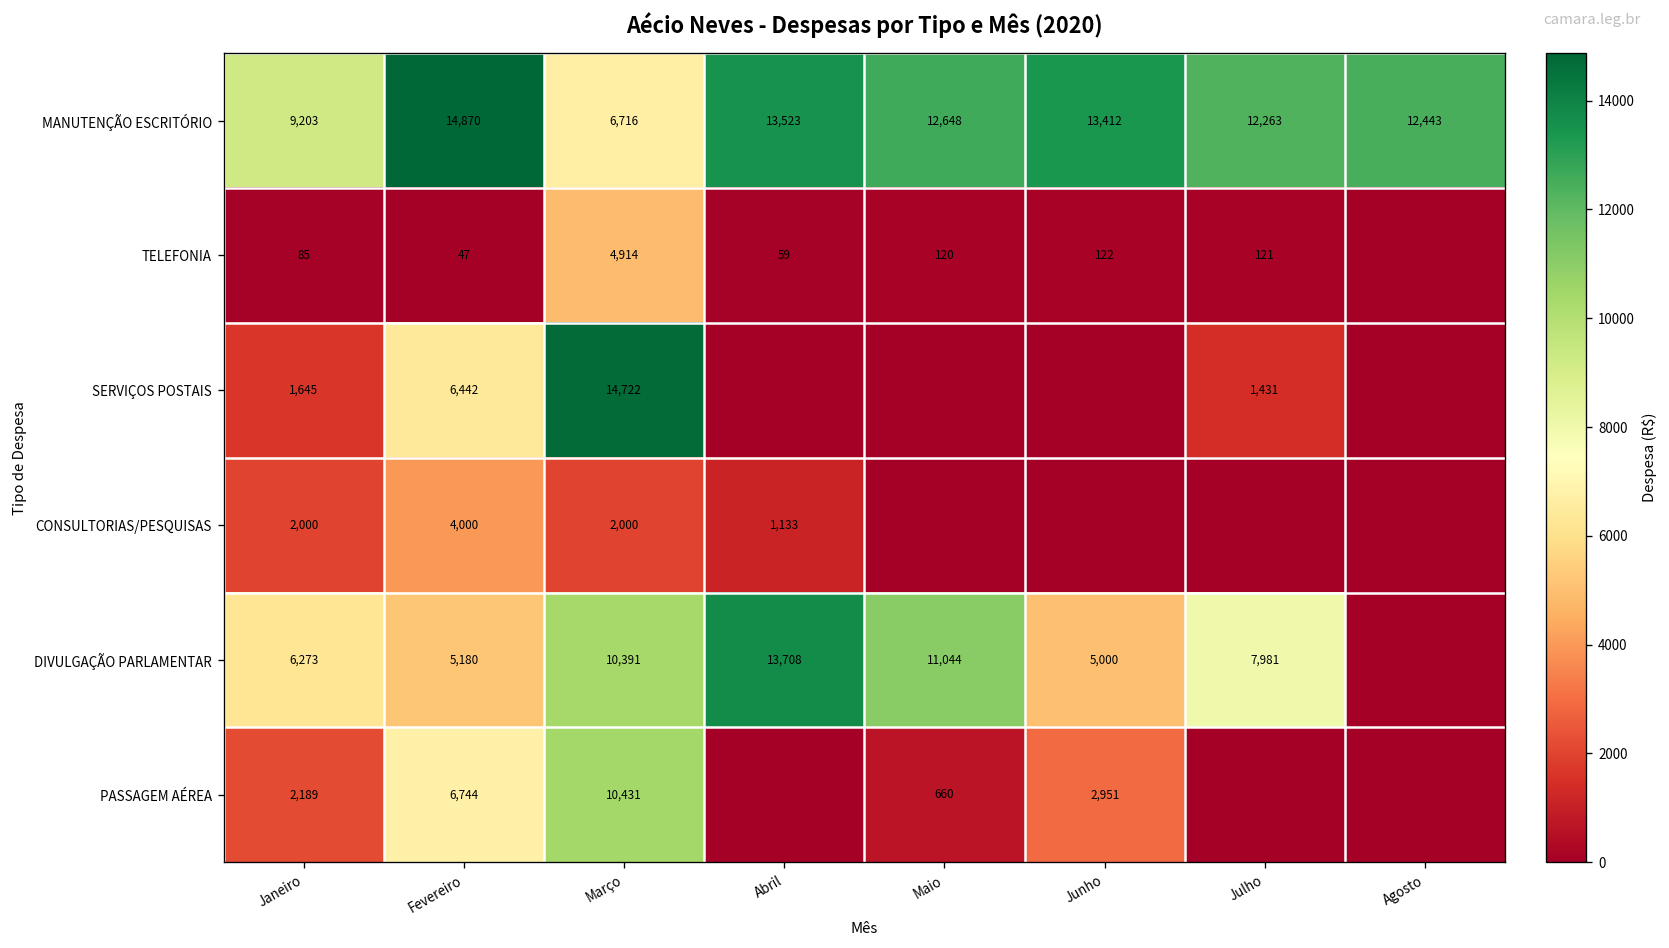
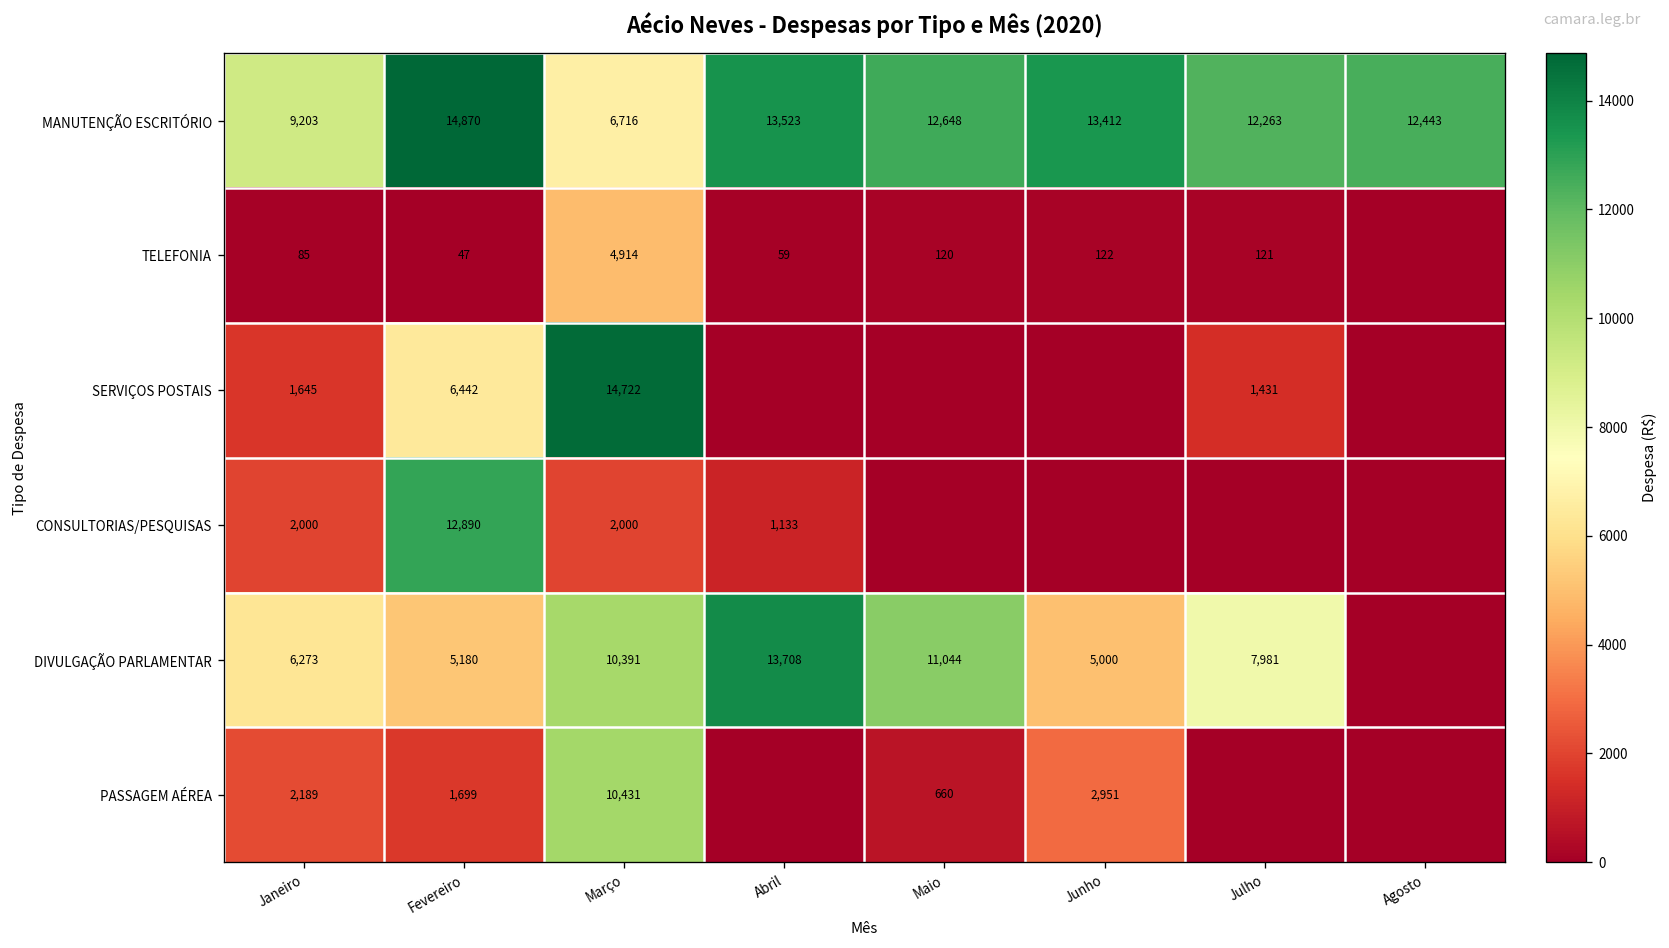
CONSULTORIAS/PESQUISAS, Fevereiro: 4,000 -> 12,890
PASSAGEM AÉREA, Fevereiro: 6,744 -> 1,699
